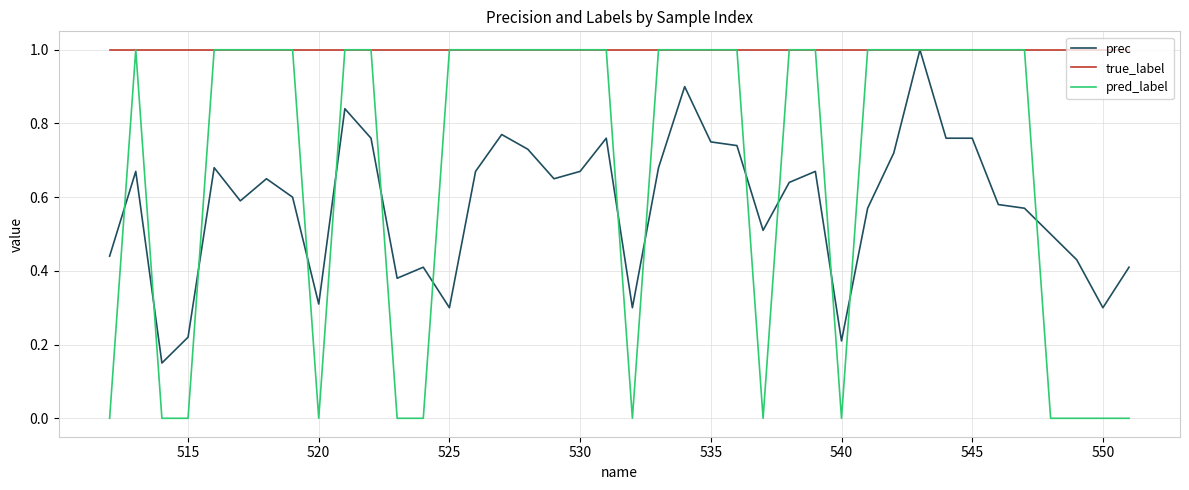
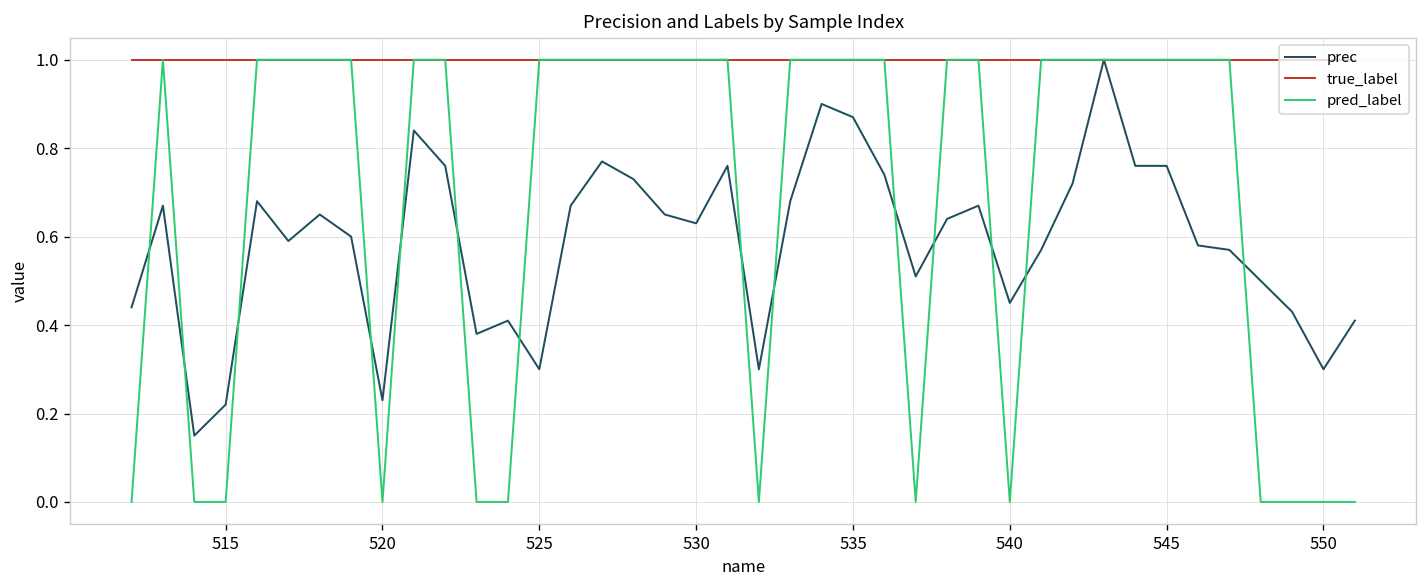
prec, 520: 0.31 -> 0.23
prec, 530: 0.67 -> 0.63
prec, 535: 0.75 -> 0.87
prec, 540: 0.21 -> 0.45
